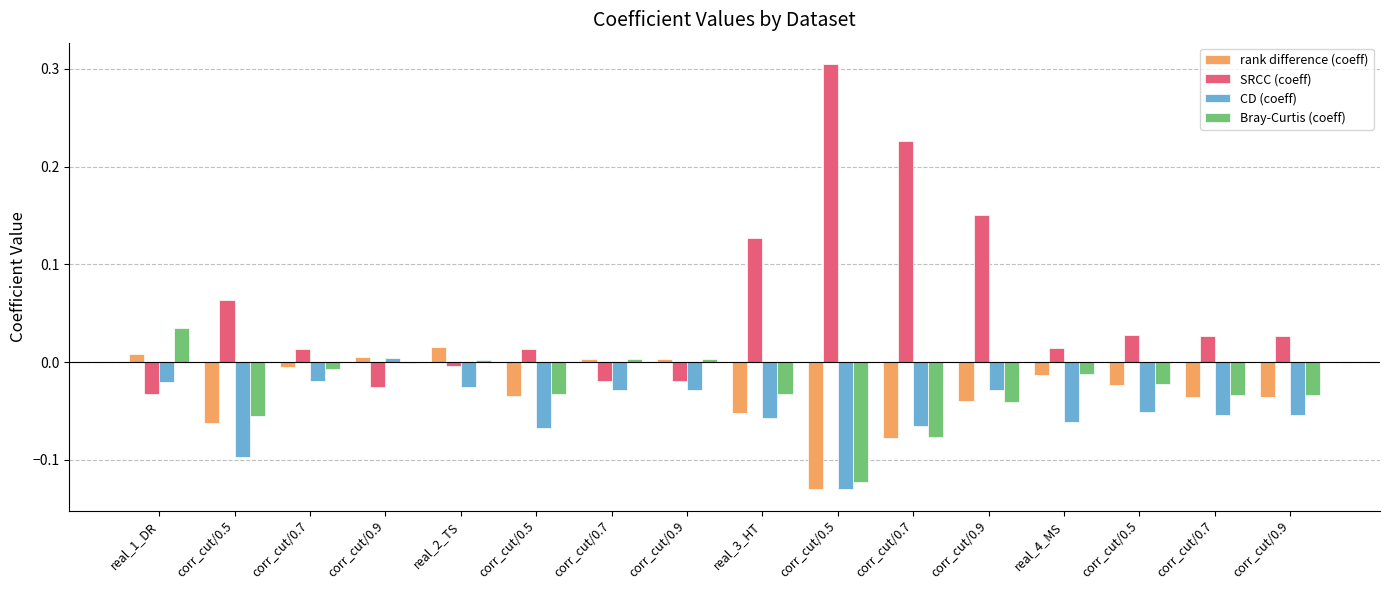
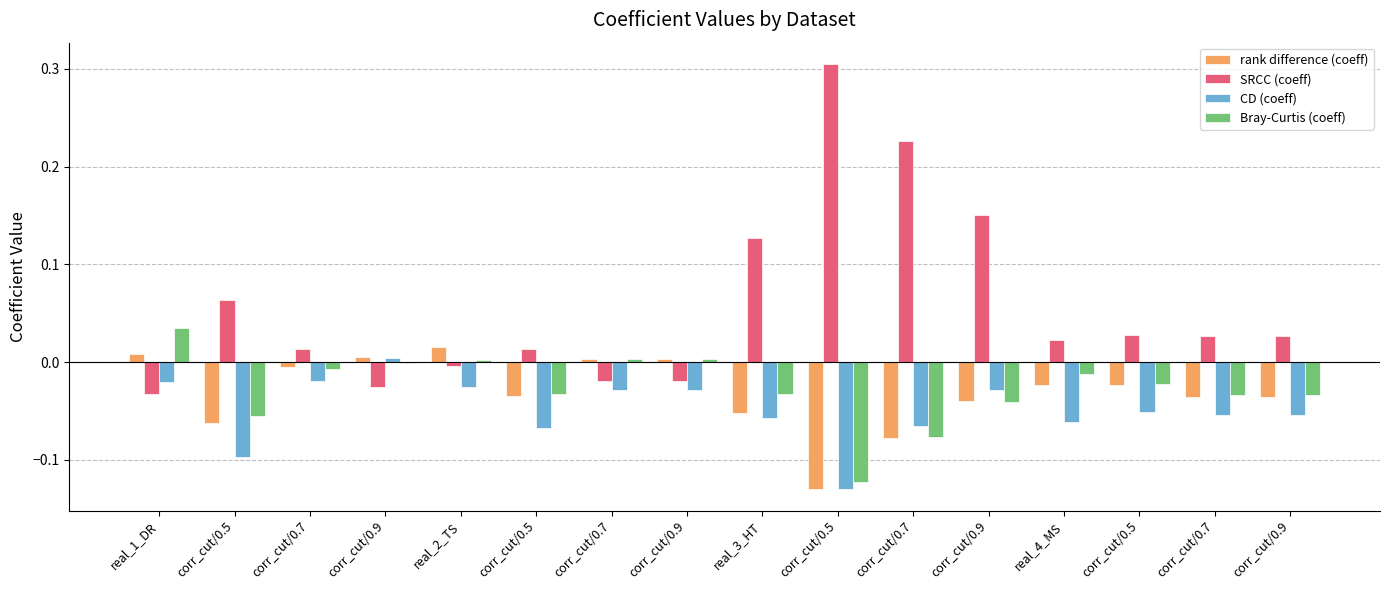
rank difference (coeff), real_4_MS: -0.01 -> -0.02
SRCC (coeff), real_4_MS: 0.01 -> 0.02
